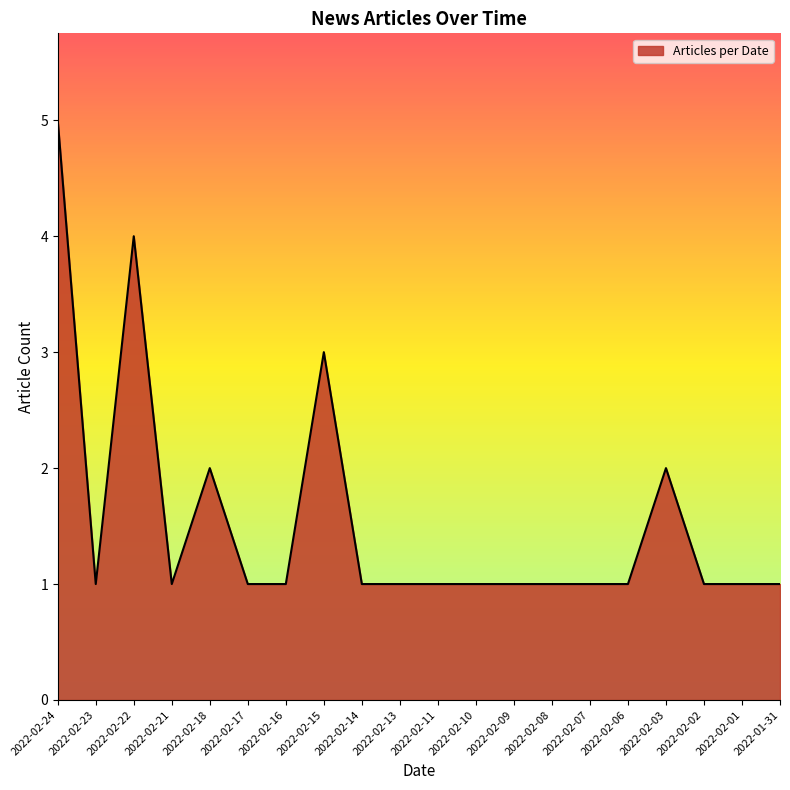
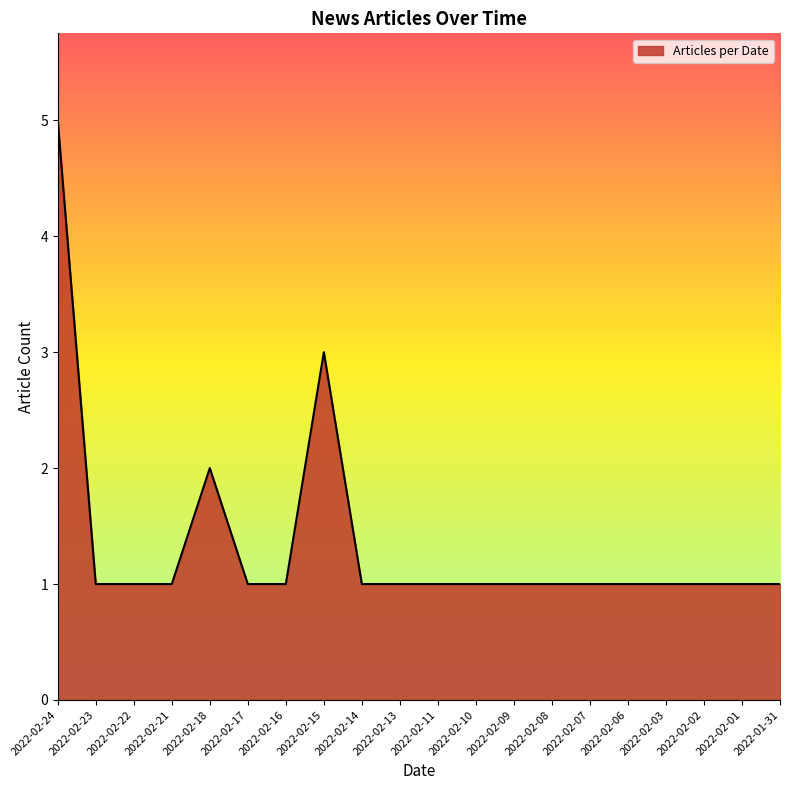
2022-02-22: 4 -> 1
2022-02-03: 2 -> 1
